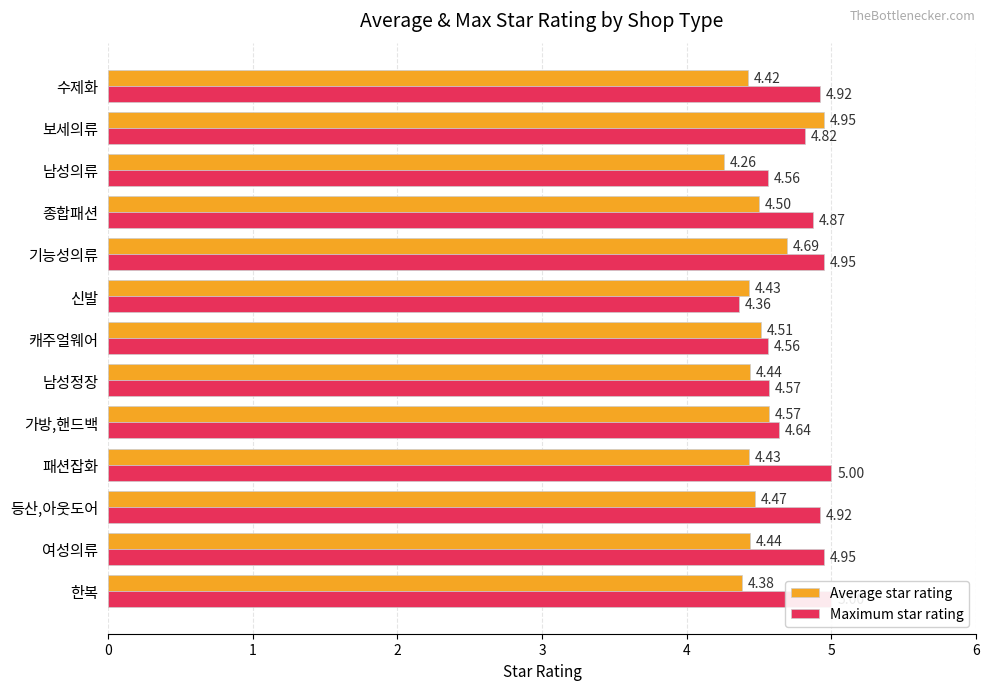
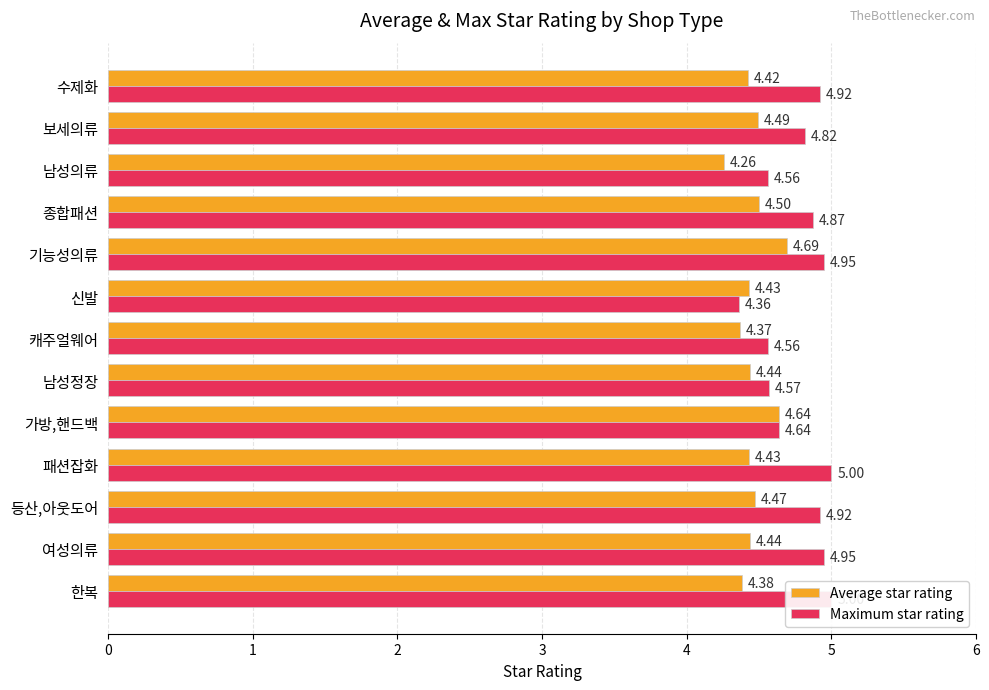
Average star rating, 보세의류: 4.95 -> 4.49
Average star rating, 캐주얼웨어: 4.51 -> 4.37
Average star rating, 가방,핸드백: 4.57 -> 4.64
